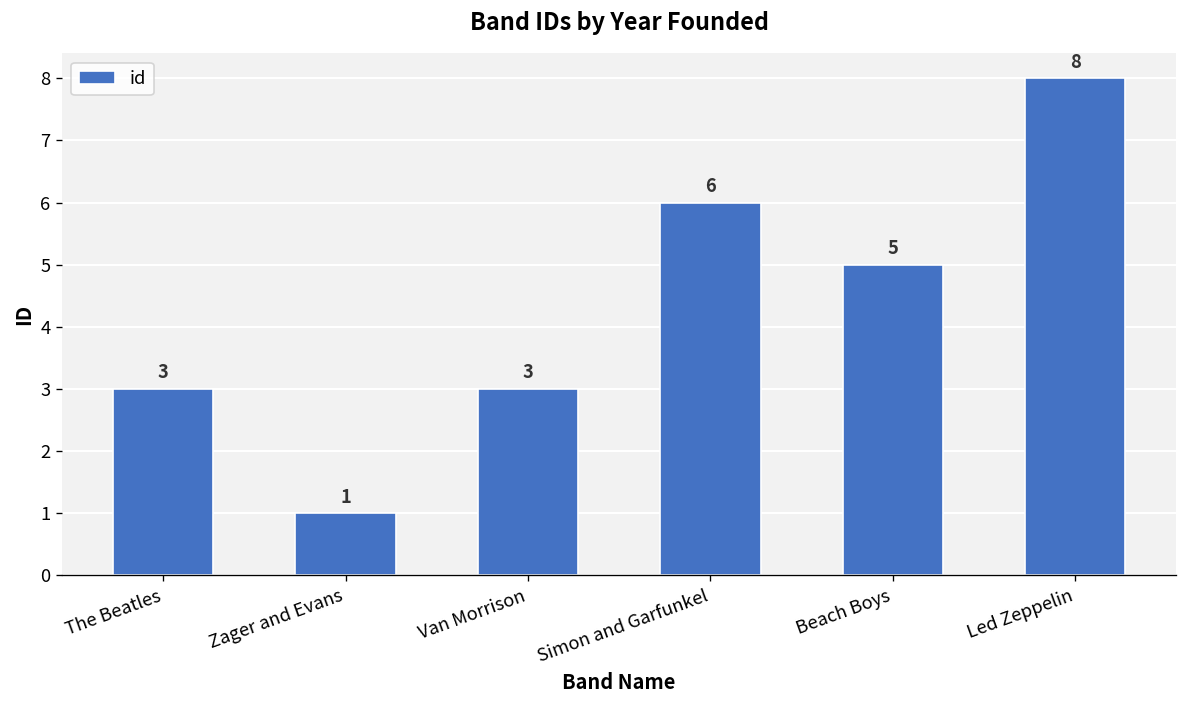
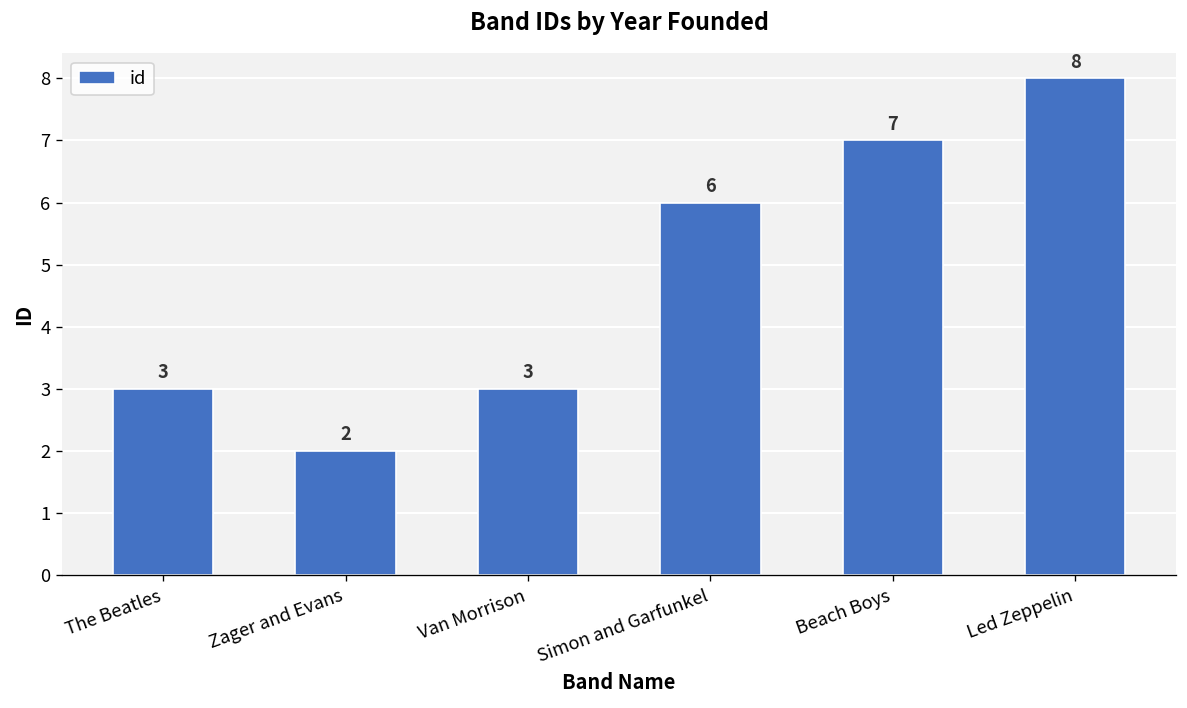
Zager and Evans: 1 -> 2
Beach Boys: 5 -> 7
